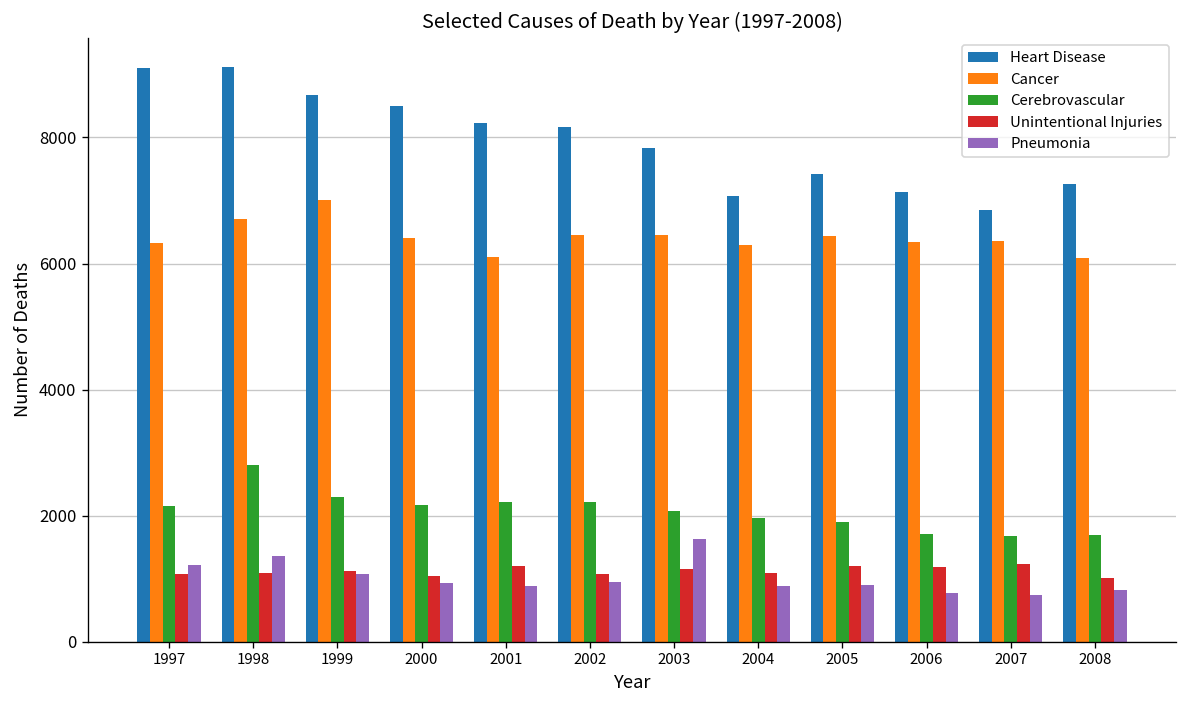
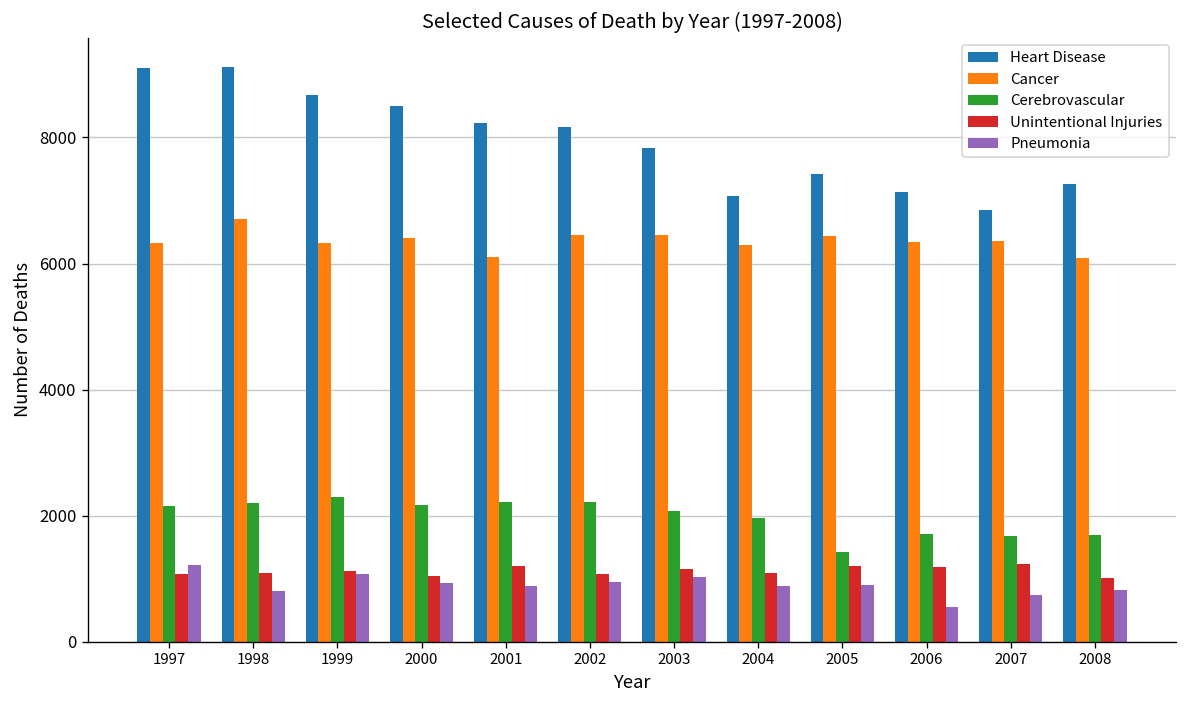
Cerebrovascular, 1998: 2800 -> 2200
Pneumonia, 1998: 1400 -> 800
Cancer, 1999: 7000 -> 6300
Pneumonia, 2003: 1600 -> 1000
Cerebrovascular, 2005: 1900 -> 1400
Pneumonia, 2006: 800 -> 500
